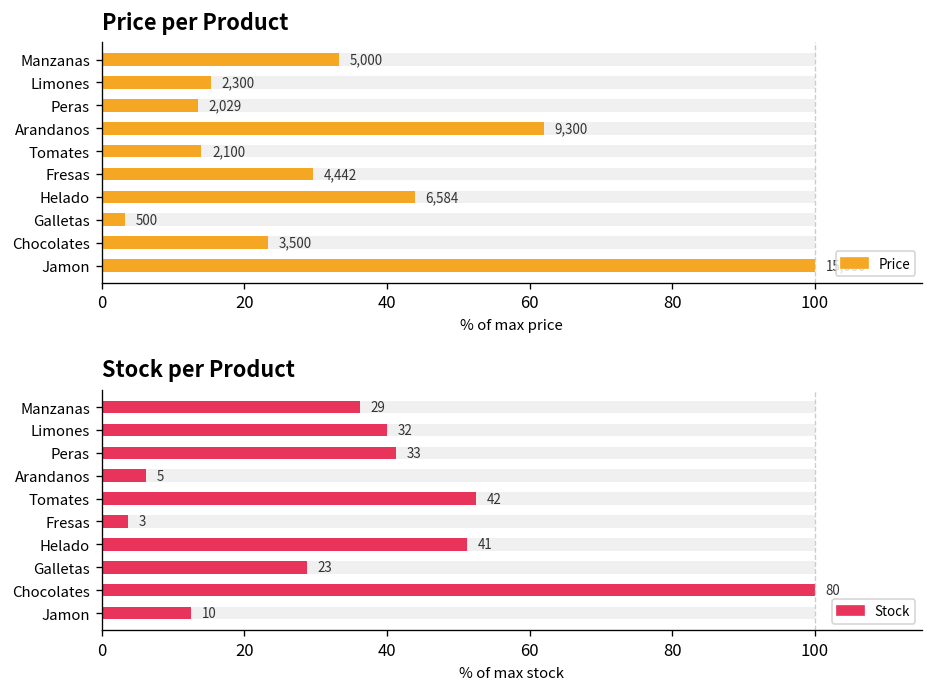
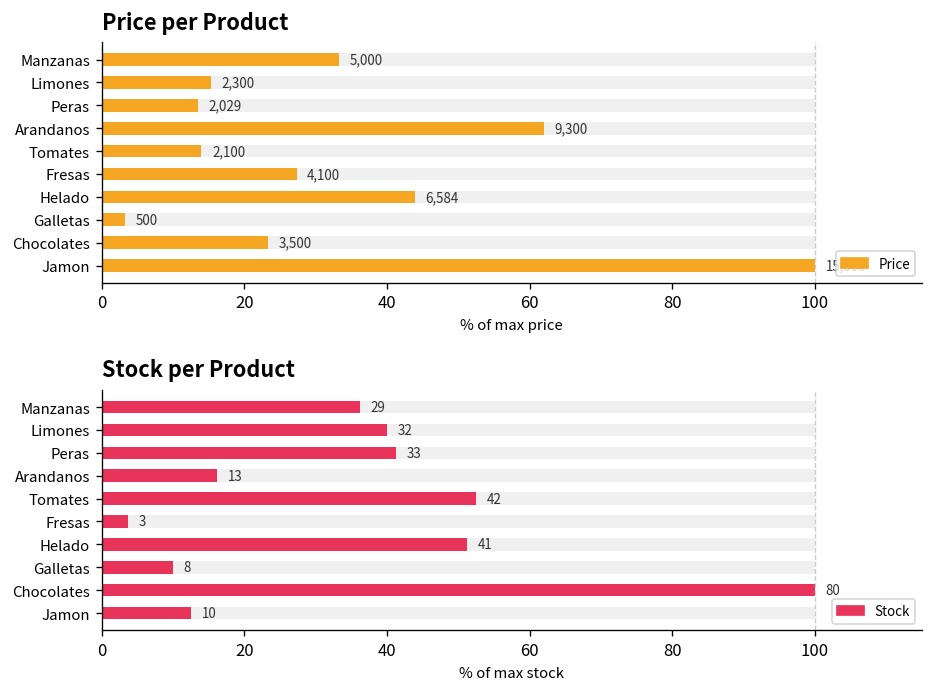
Price per Product, Price, Fresas: 4,442 -> 4,100
Stock per Product, Stock, Arandanos: 5 -> 13
Stock per Product, Stock, Galletas: 23 -> 8
